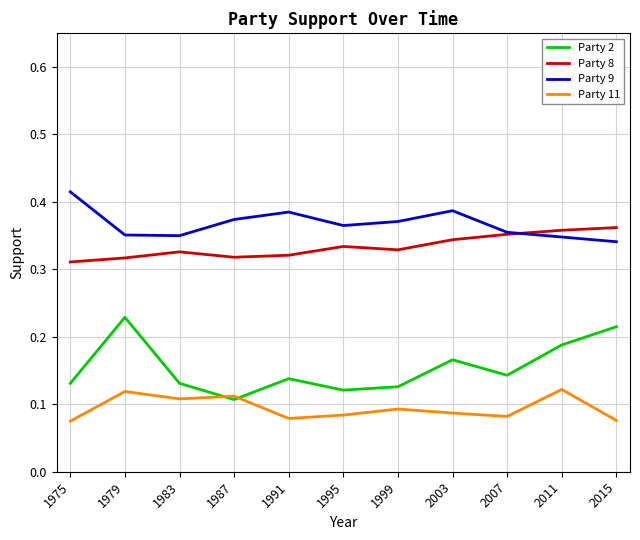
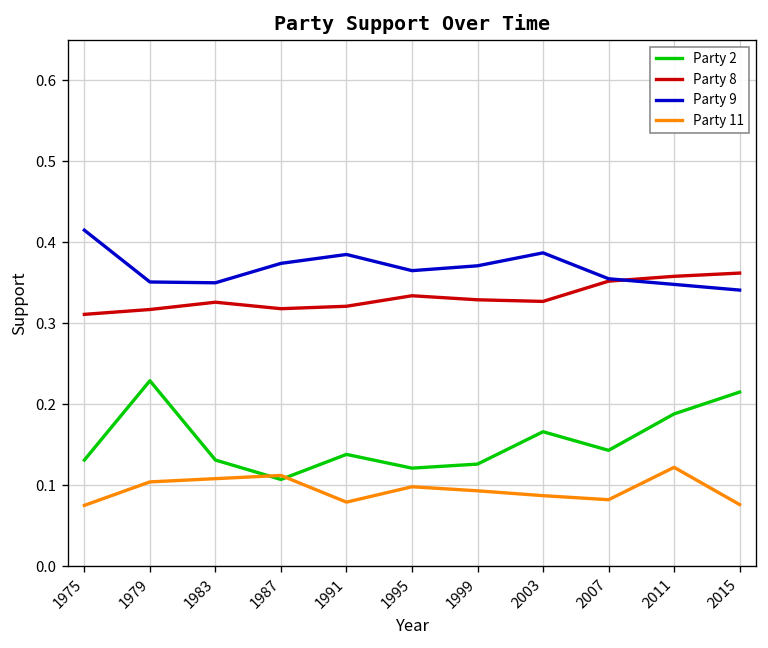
Party 11, 1979: 0.12 -> 0.10
Party 11, 1995: 0.08 -> 0.10
Party 8, 2003: 0.34 -> 0.33
